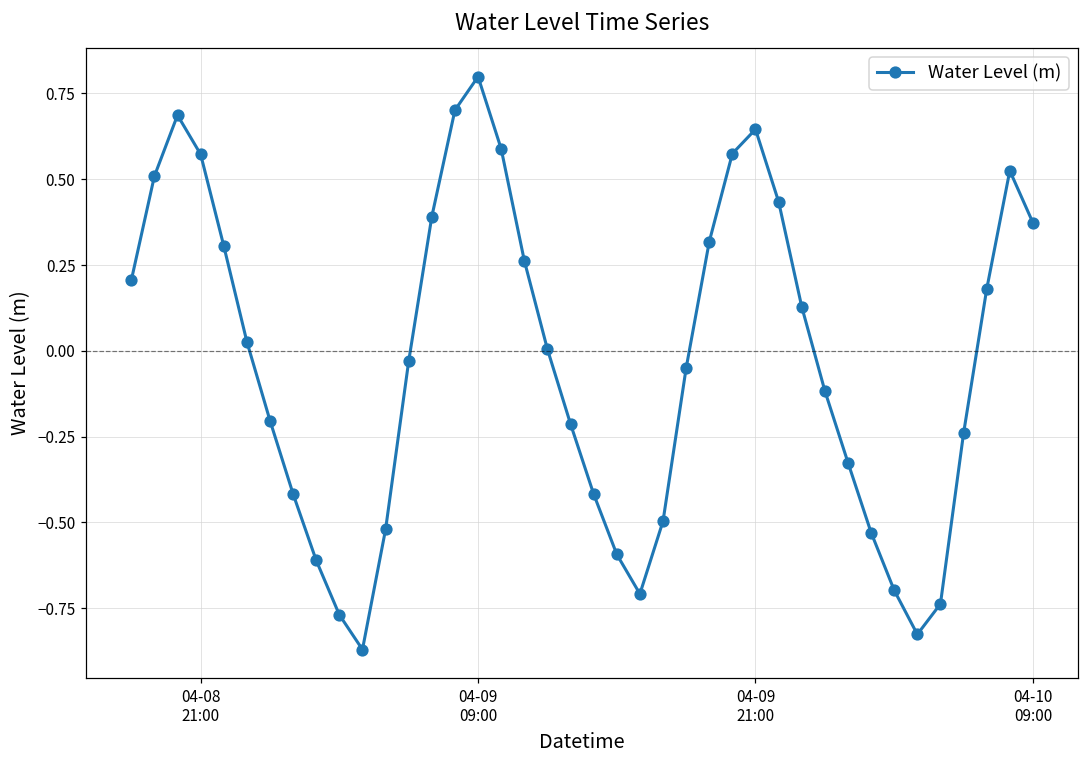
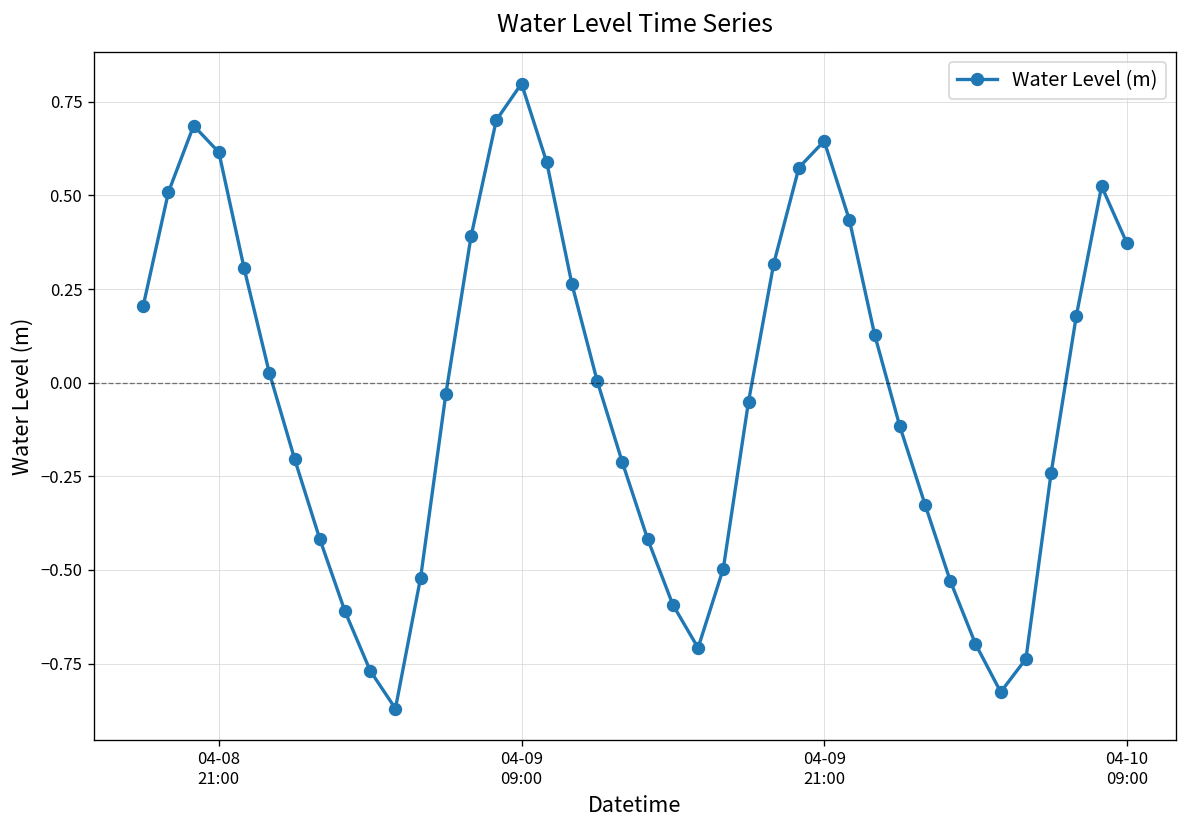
04-08 21:00: 0.57 -> 0.62
